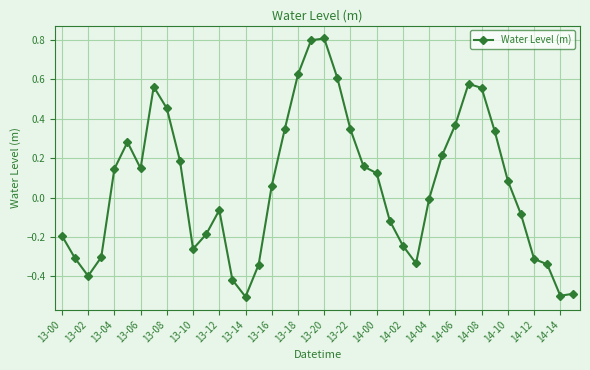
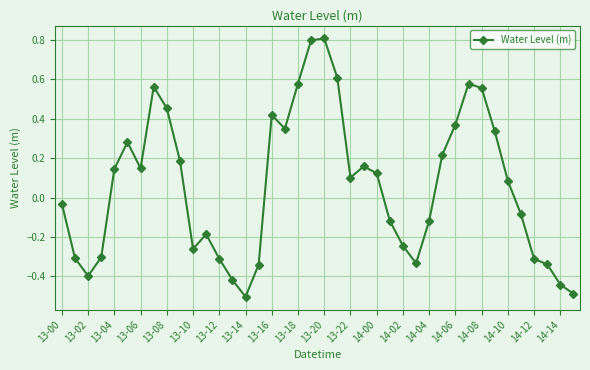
13-00: -0.19 -> -0.03
13-12: -0.06 -> -0.31
13-16: 0.06 -> 0.42
13-18: 0.63 -> 0.58
13-22: 0.35 -> 0.10
14-04: -0.01 -> -0.12
14-14: -0.50 -> -0.44
